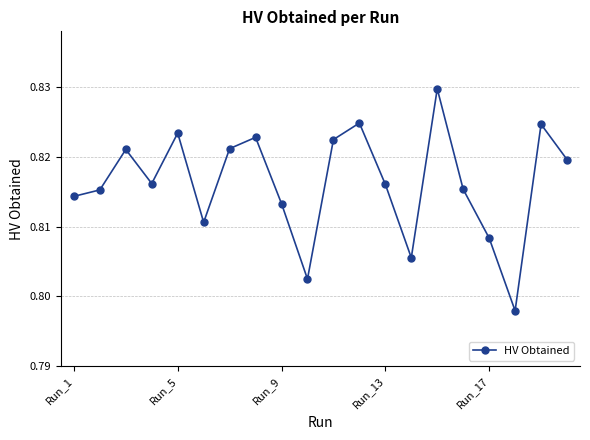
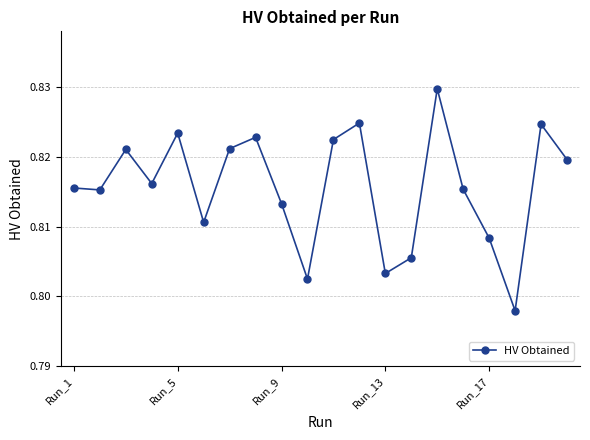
Run_1: 0.814 -> 0.816
Run_13: 0.816 -> 0.803
